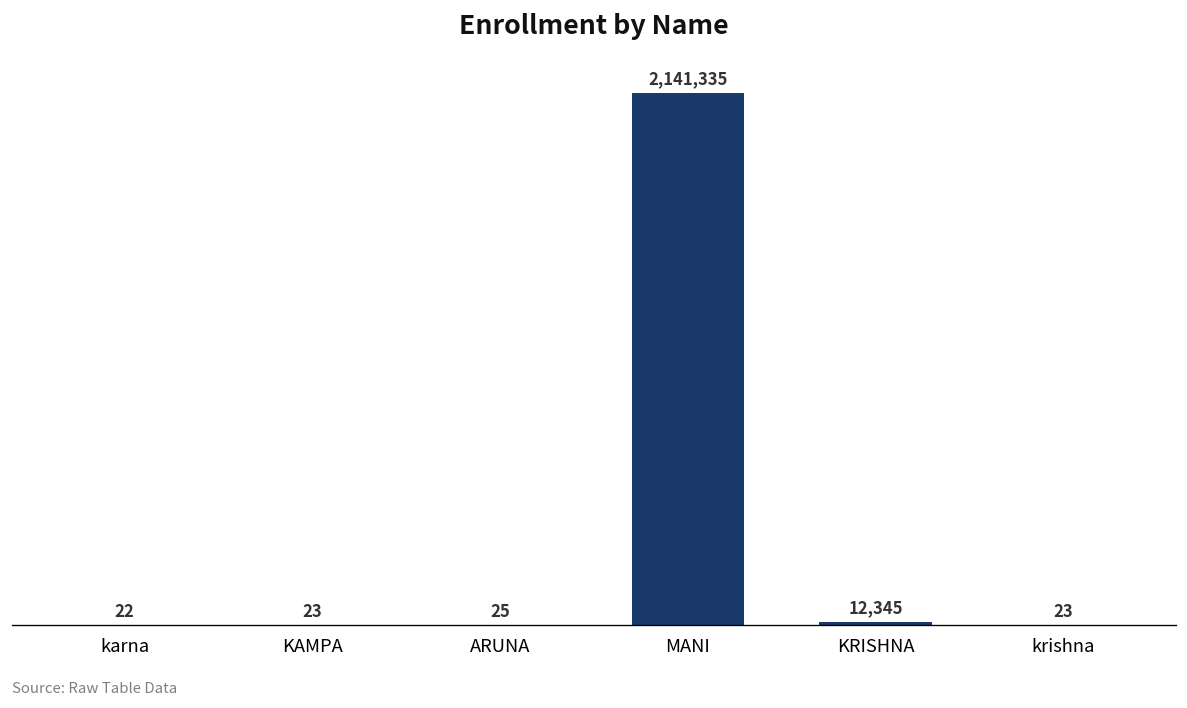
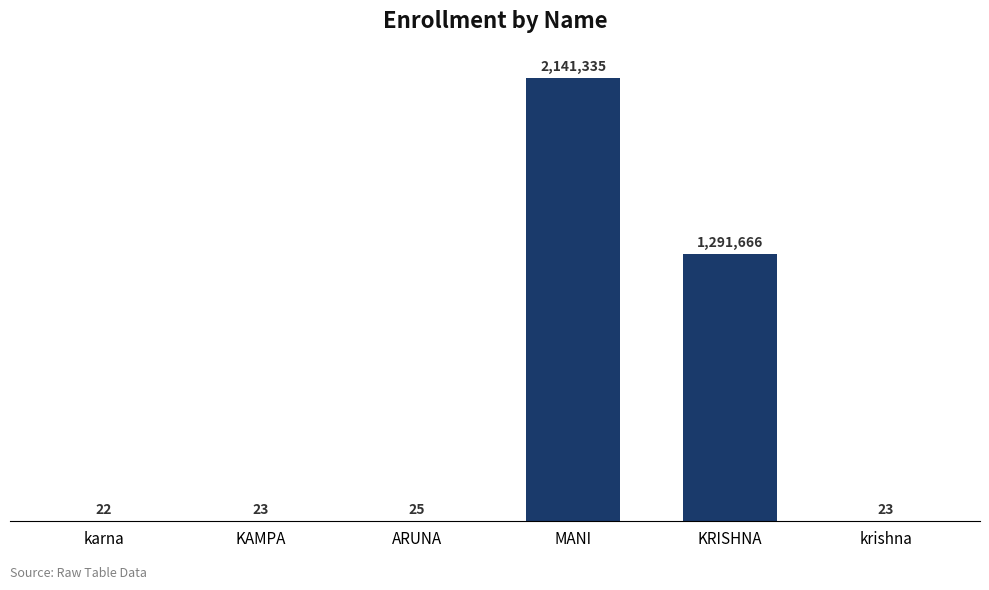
KRISHNA: 12,345 -> 1,291,666
